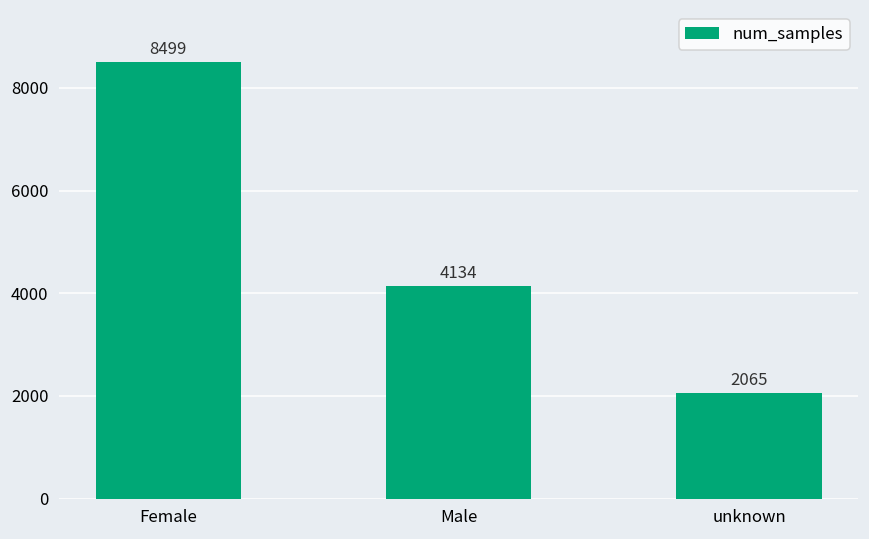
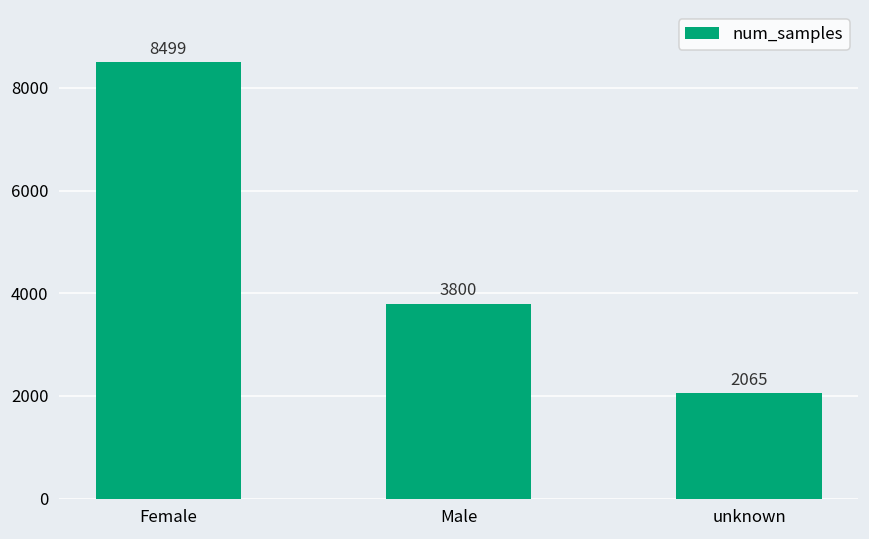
Male: 4134 -> 3800
